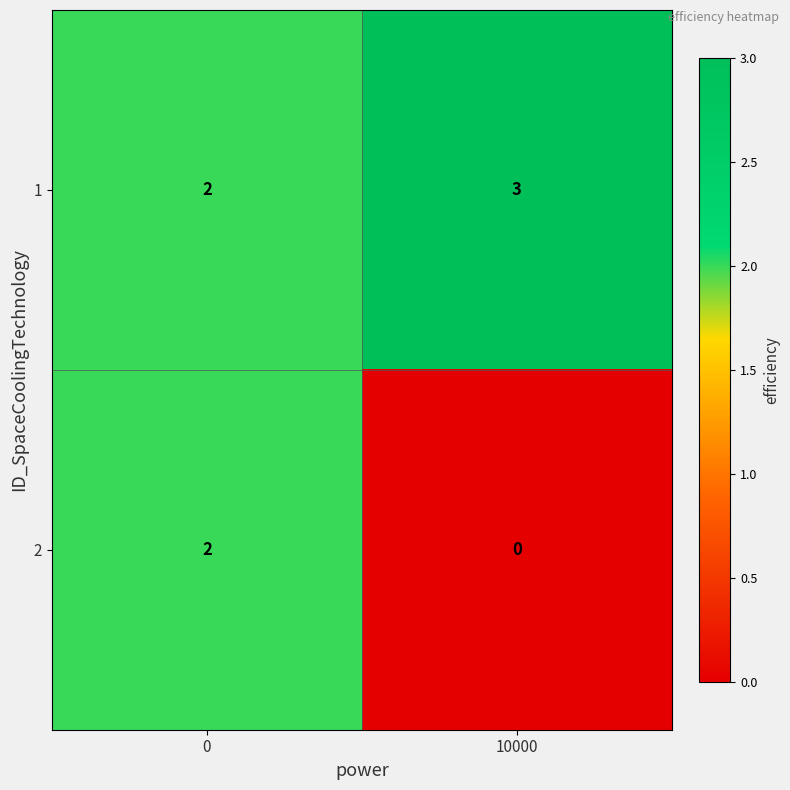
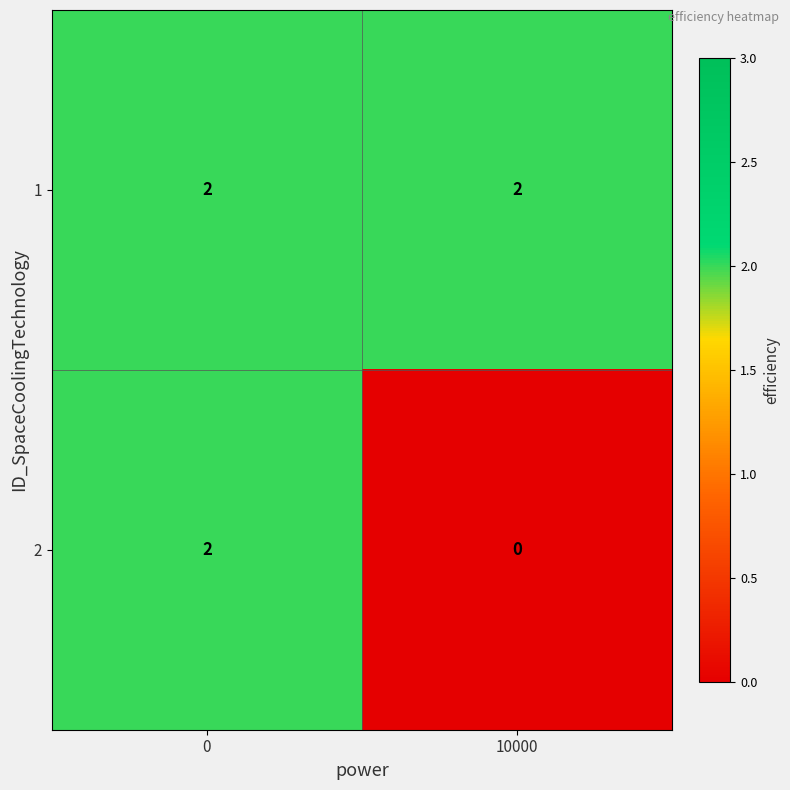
1, 10000: 3 -> 2
